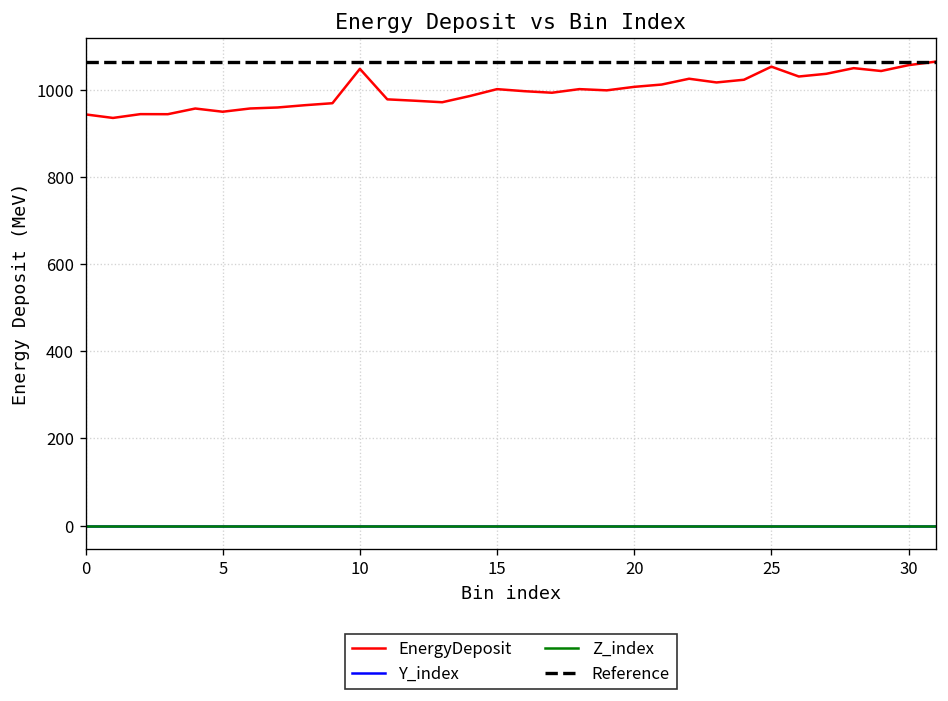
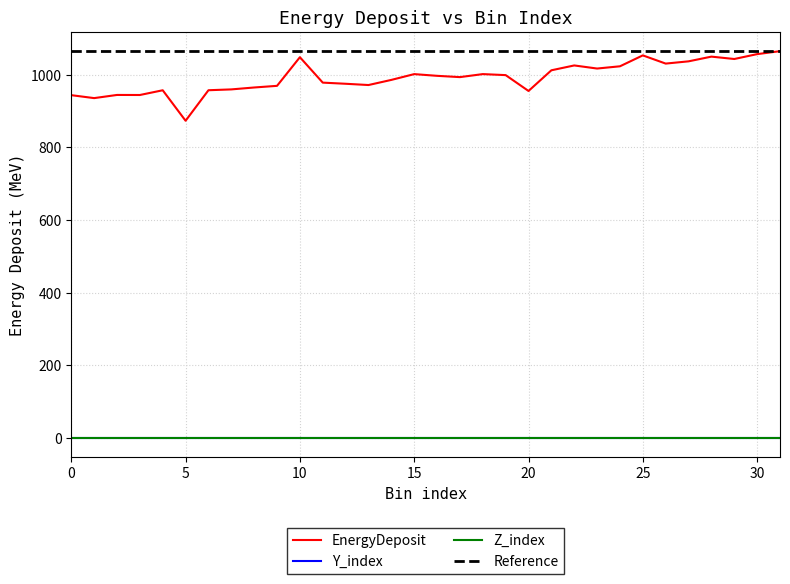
EnergyDeposit, 5: 950 -> 870
EnergyDeposit, 20: 1010 -> 960
